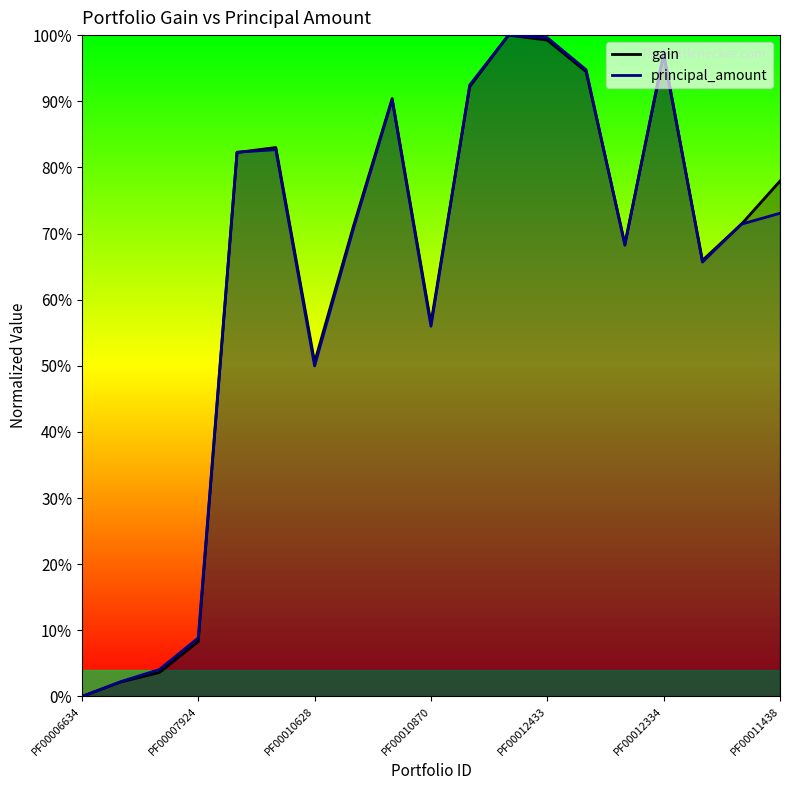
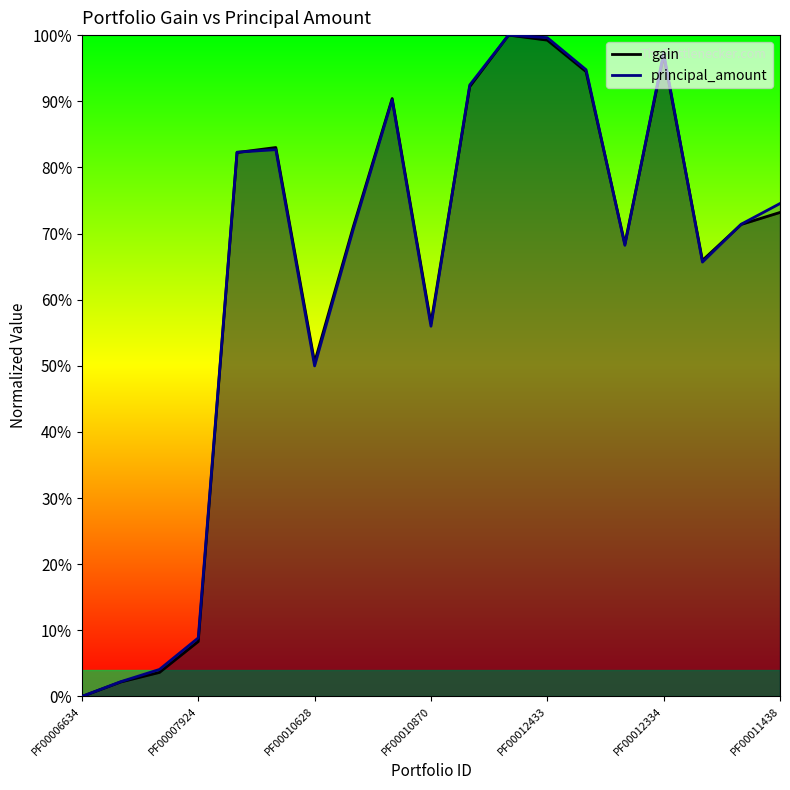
gain, PF00011438: 78% -> 73%
principal_amount, PF00011438: 73% -> 75%
